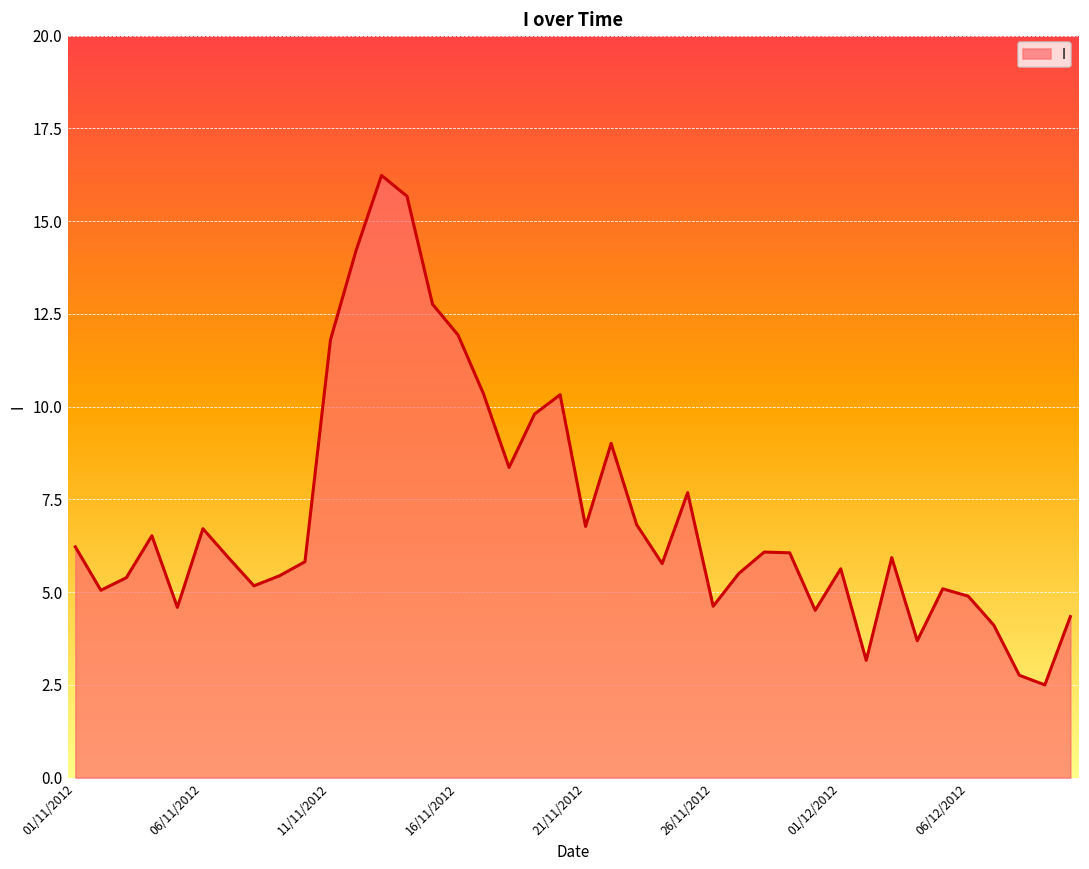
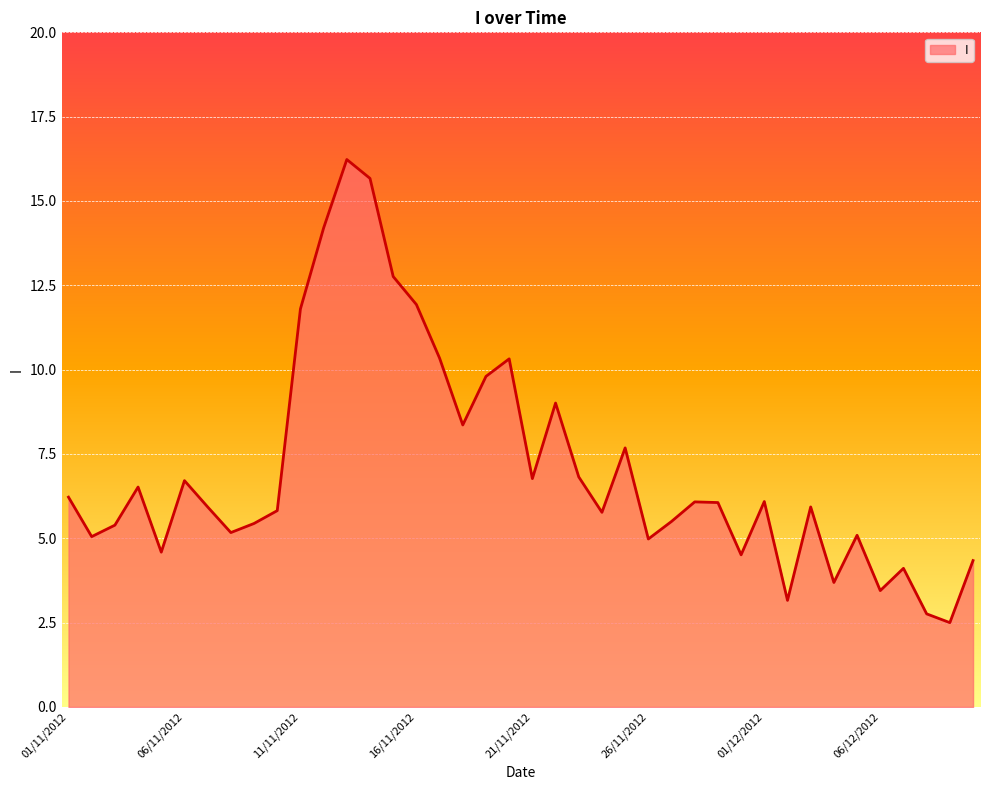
26/11/2012: 4.6 -> 5.0
01/12/2012: 5.6 -> 6.1
06/12/2012: 4.9 -> 3.5
